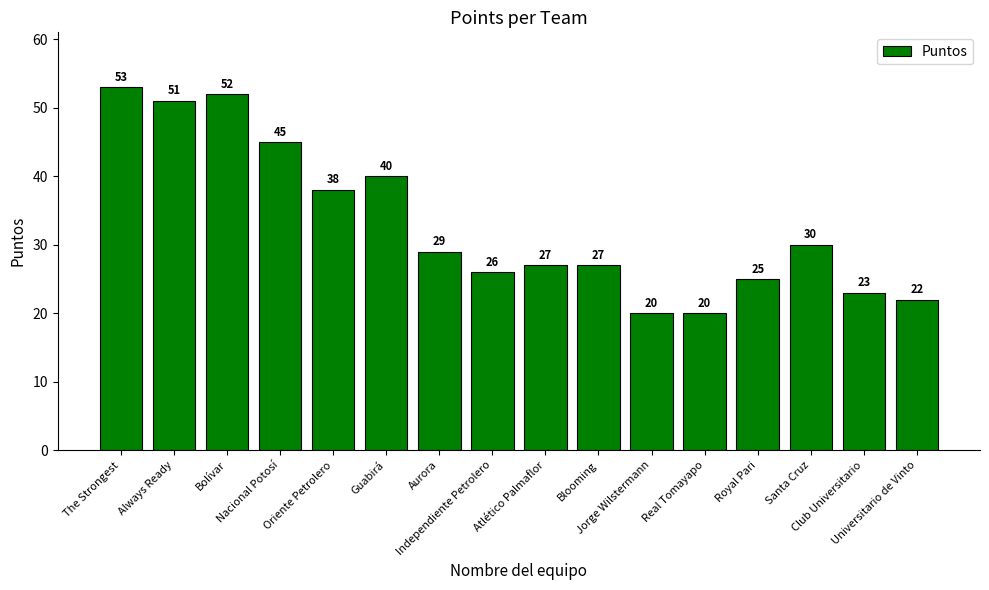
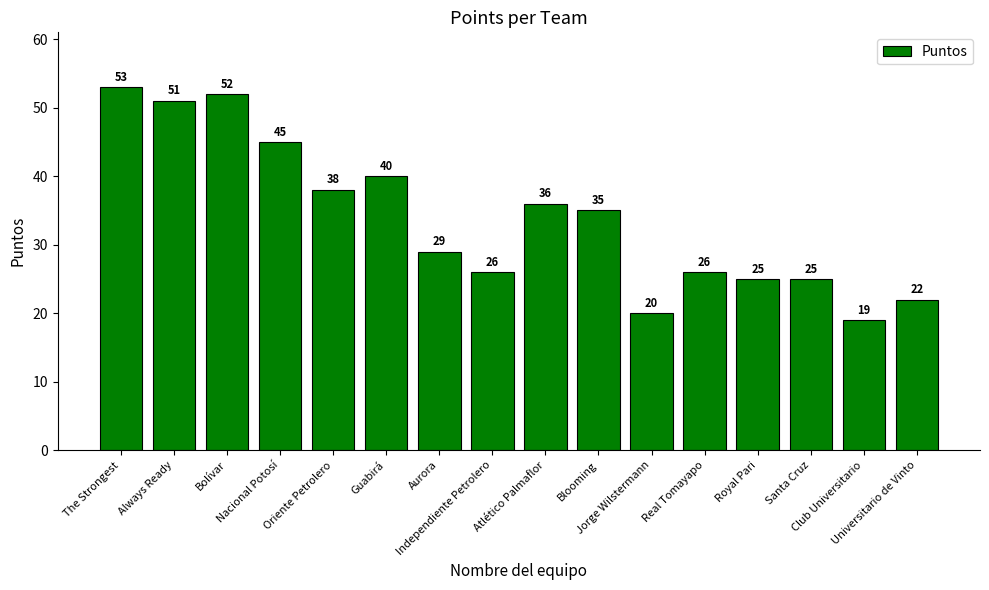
Atlético Palmaflor: 27 -> 36
Blooming: 27 -> 35
Real Tomayapo: 20 -> 26
Santa Cruz: 30 -> 25
Club Universitario: 23 -> 19
